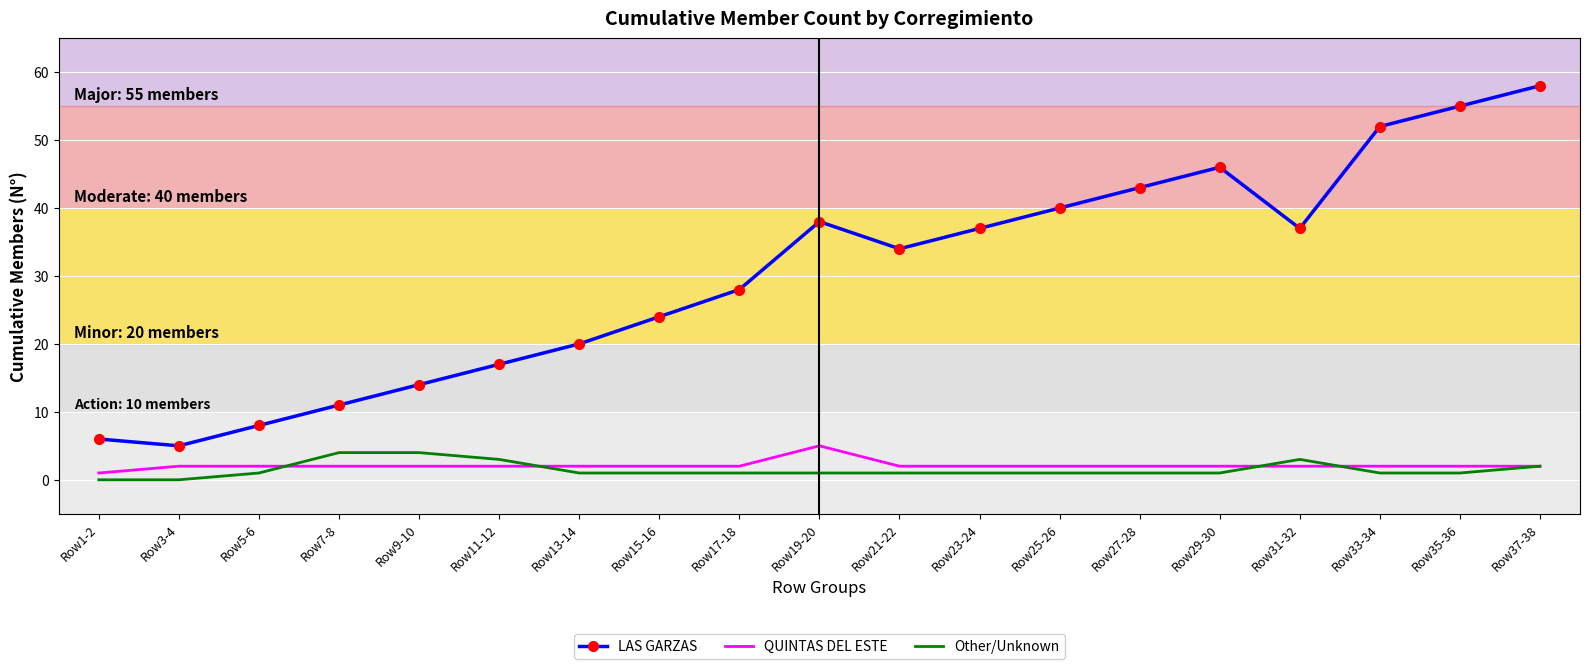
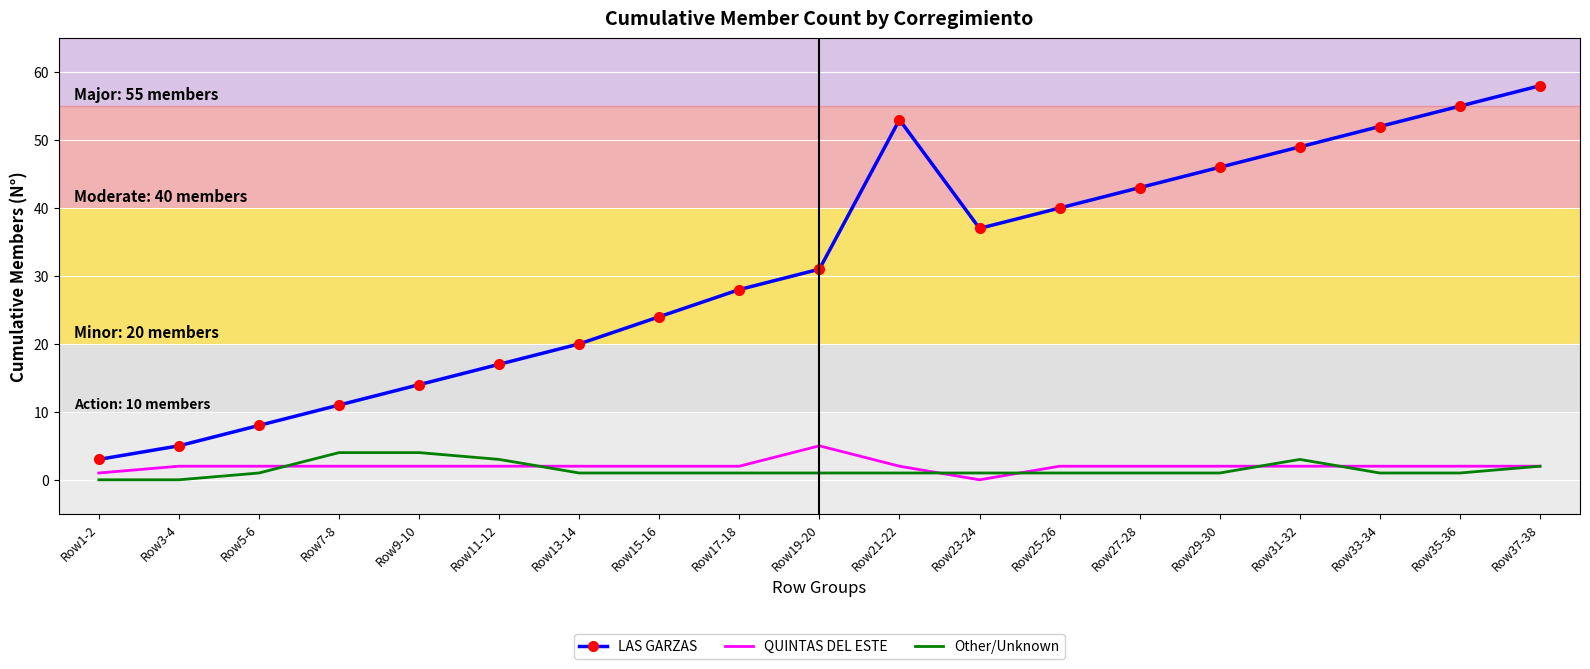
LAS GARZAS, Row1-2: 6 -> 3
LAS GARZAS, Row19-20: 38 -> 31
LAS GARZAS, Row21-22: 34 -> 53
QUINTAS DEL ESTE, Row23-24: 2 -> 0
LAS GARZAS, Row31-32: 37 -> 49
